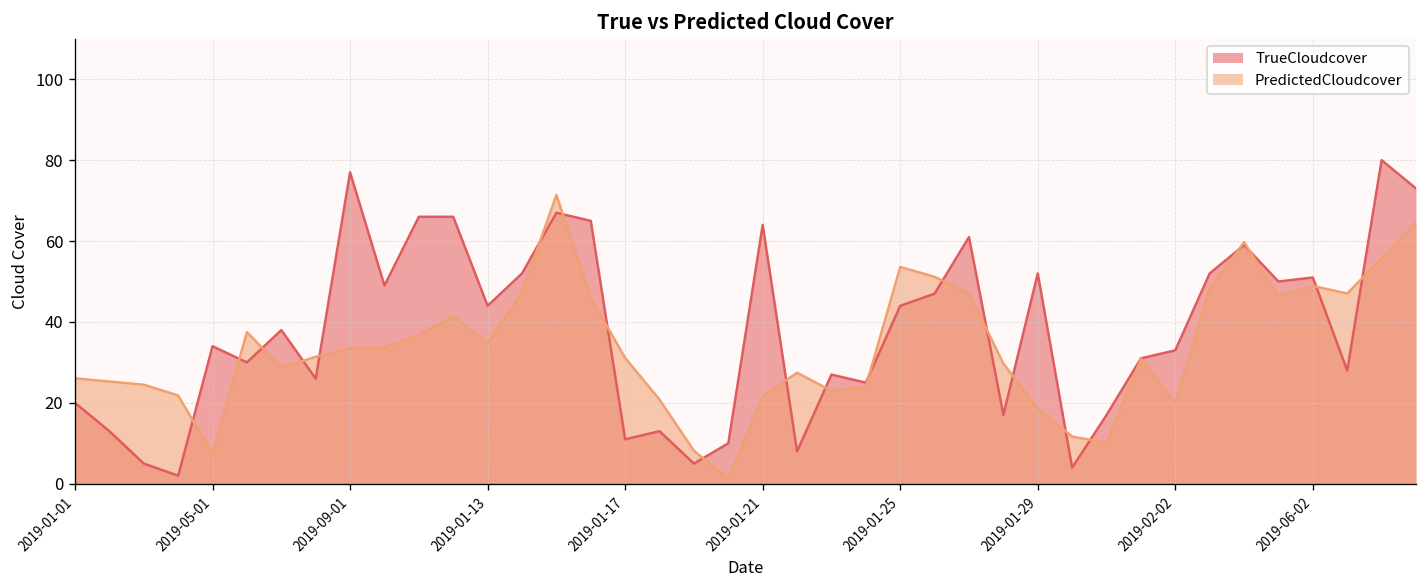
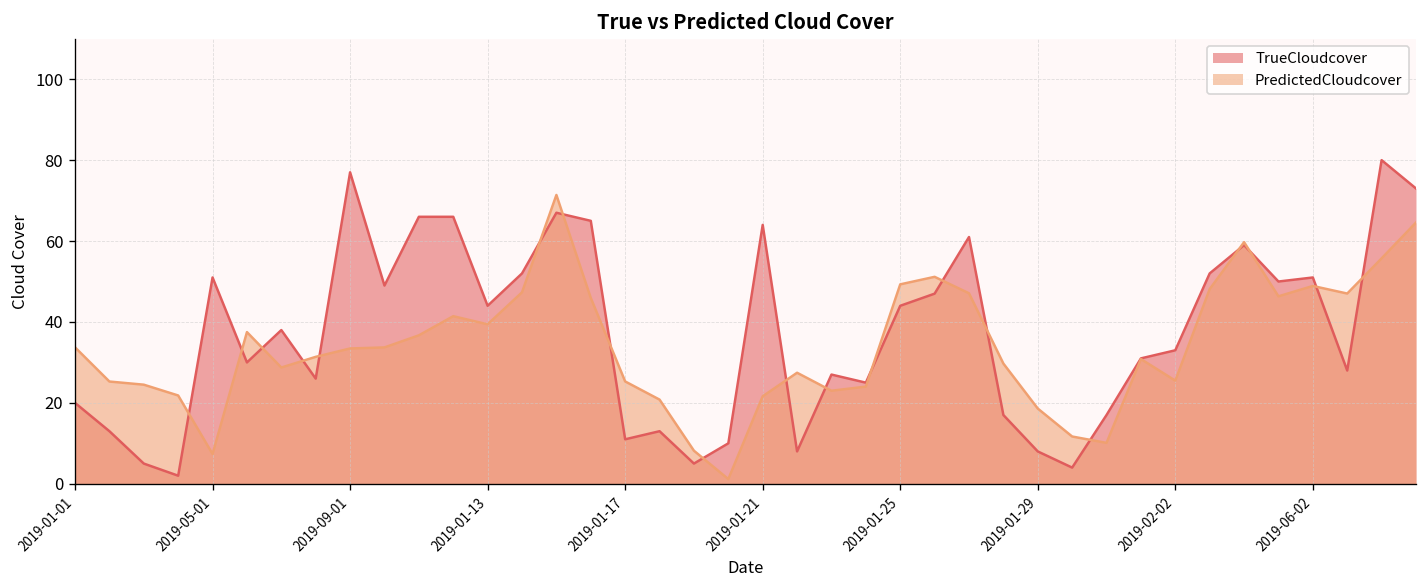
PredictedCloudcover, 2019-01-01: 26 -> 34
TrueCloudcover, 2019-05-01: 34 -> 51
PredictedCloudcover, 2019-01-13: 35 -> 39
PredictedCloudcover, 2019-01-17: 31 -> 25
PredictedCloudcover, 2019-01-25: 54 -> 49
TrueCloudcover, 2019-01-29: 52 -> 8
PredictedCloudcover, 2019-02-02: 20 -> 26
